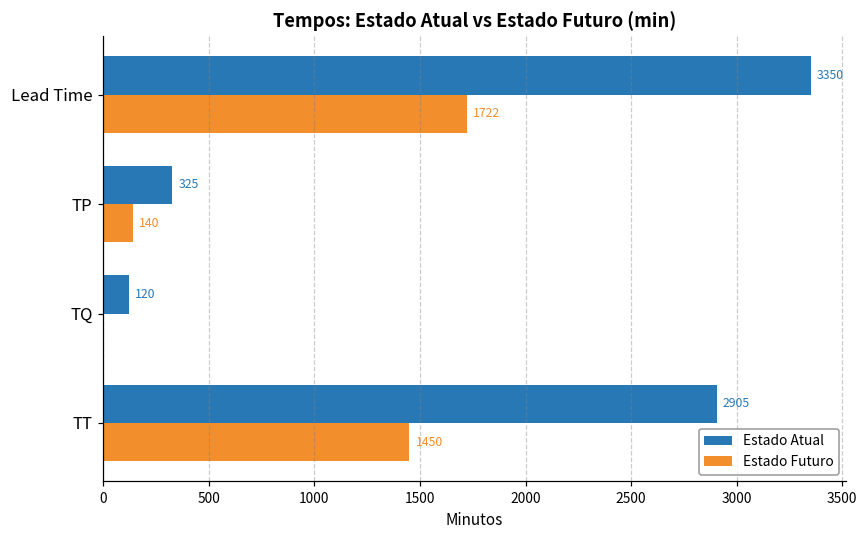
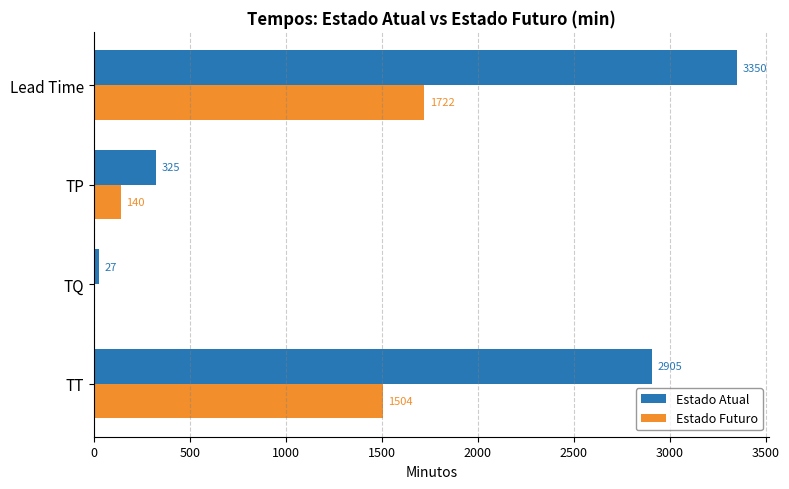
Estado Atual, TQ: 120 -> 27
Estado Futuro, TT: 1450 -> 1504
